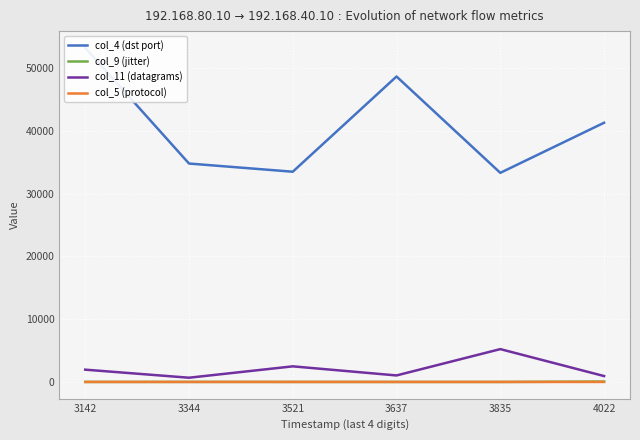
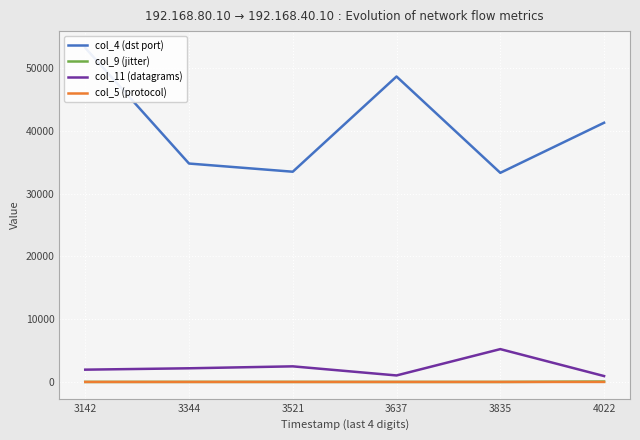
col_11 (datagrams), 3344: 1000 -> 2000
